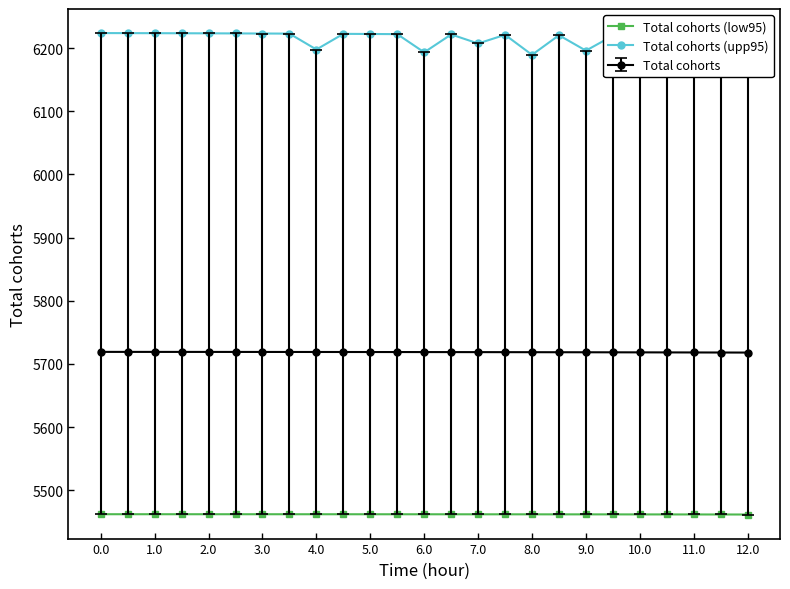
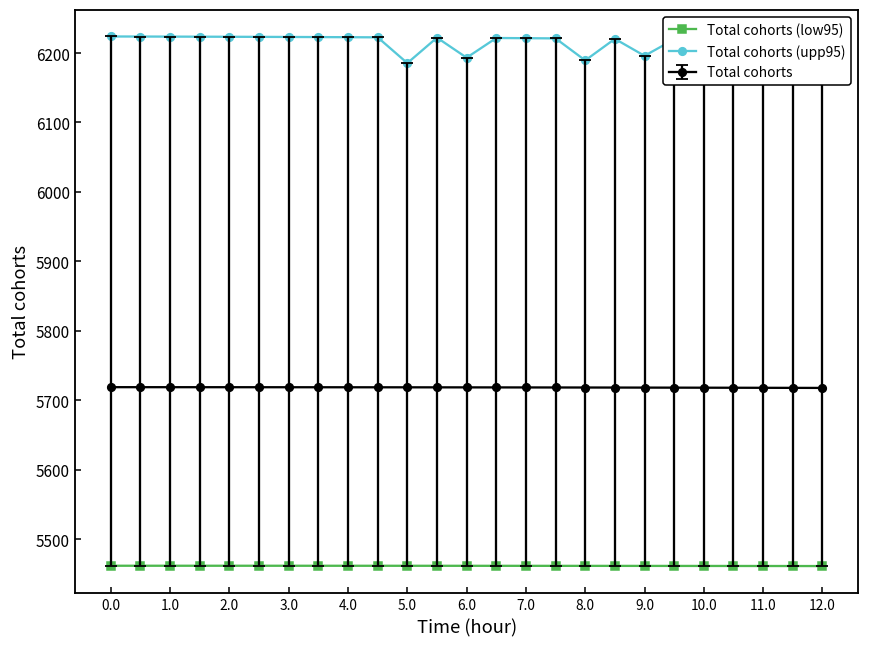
Total cohorts (upp95), 4.0: 6200 -> 6220
Total cohorts (upp95), 5.0: 6220 -> 6190
Total cohorts (upp95), 7.0: 6210 -> 6220
